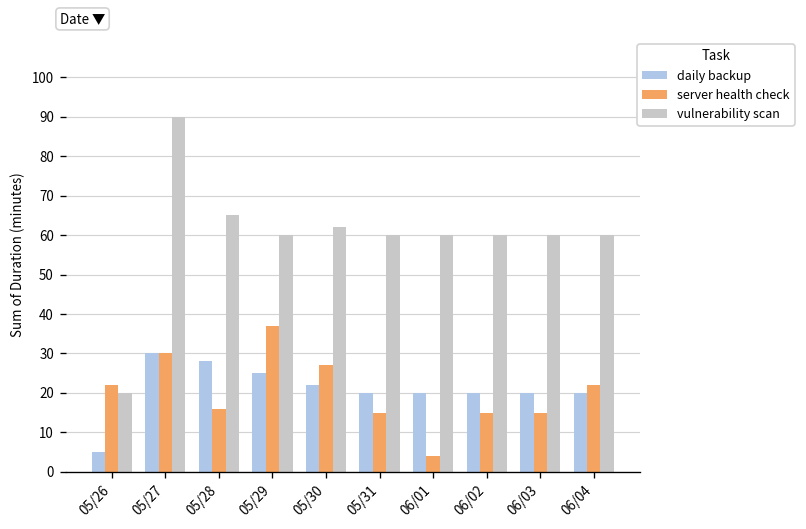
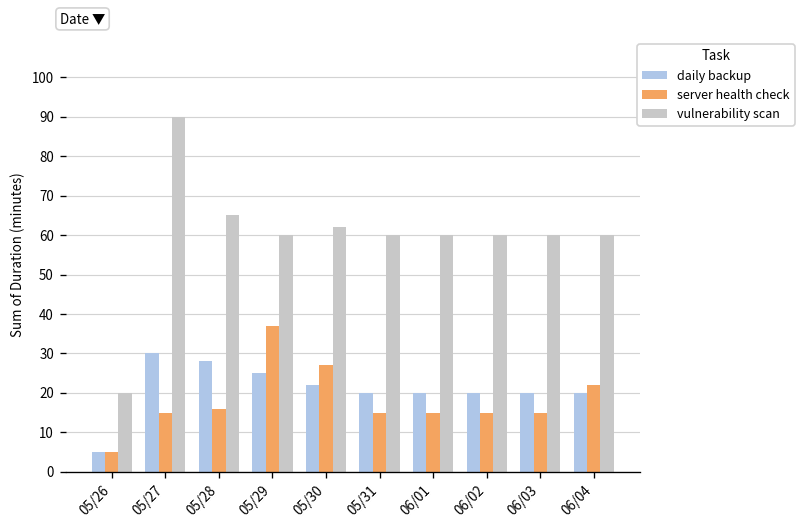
server health check, 05/26: 22 -> 5
server health check, 05/27: 30 -> 15
server health check, 06/01: 4 -> 15
